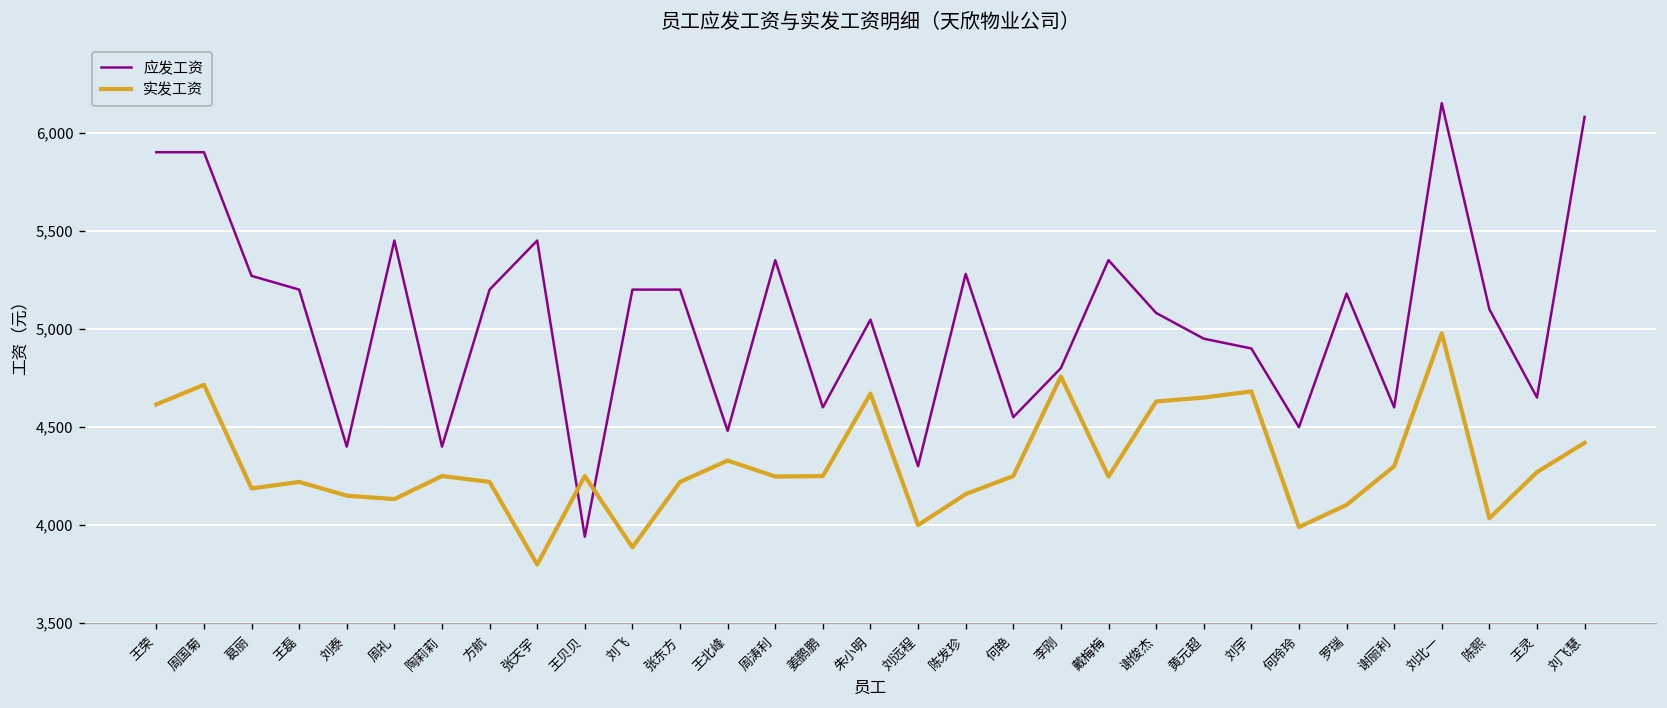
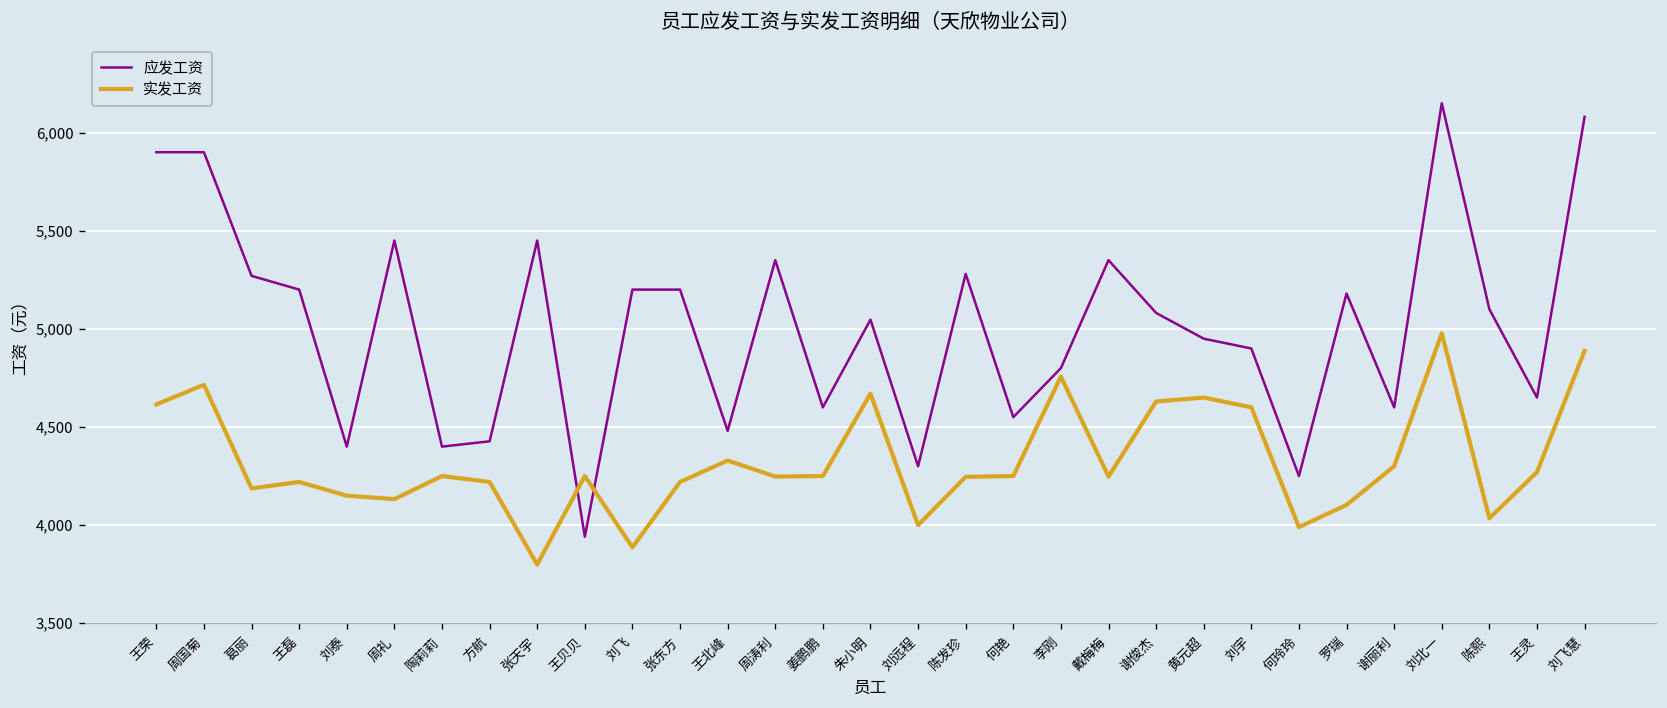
应发工资, 方航: 5,200 -> 4,430
实发工资, 陈发珍: 4,160 -> 4,250
实发工资, 刘宇: 4,680 -> 4,600
应发工资, 何玲玲: 4,500 -> 4,250
实发工资, 刘飞慧: 4,420 -> 4,890
